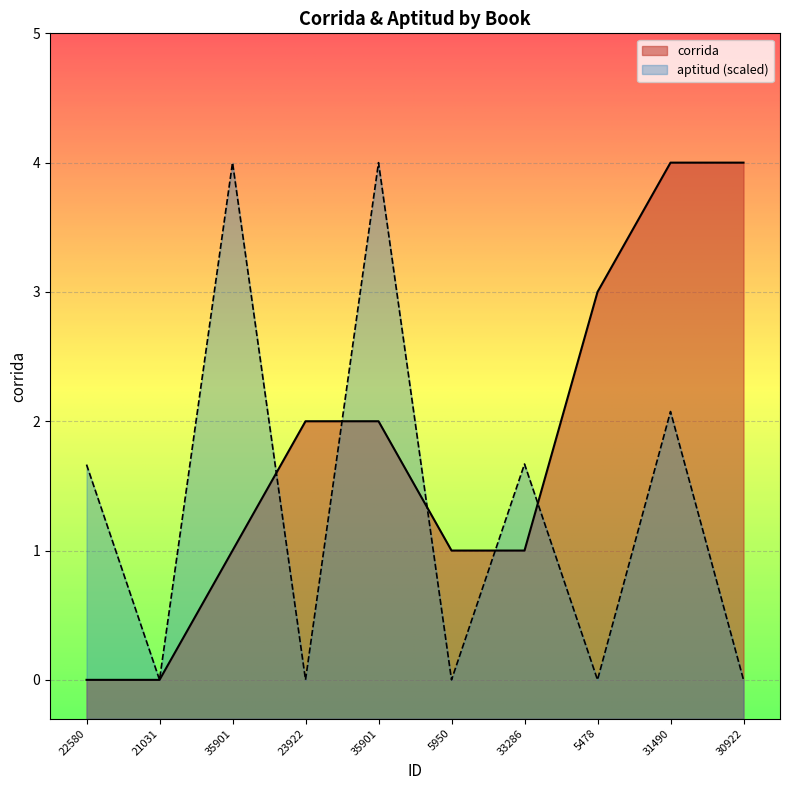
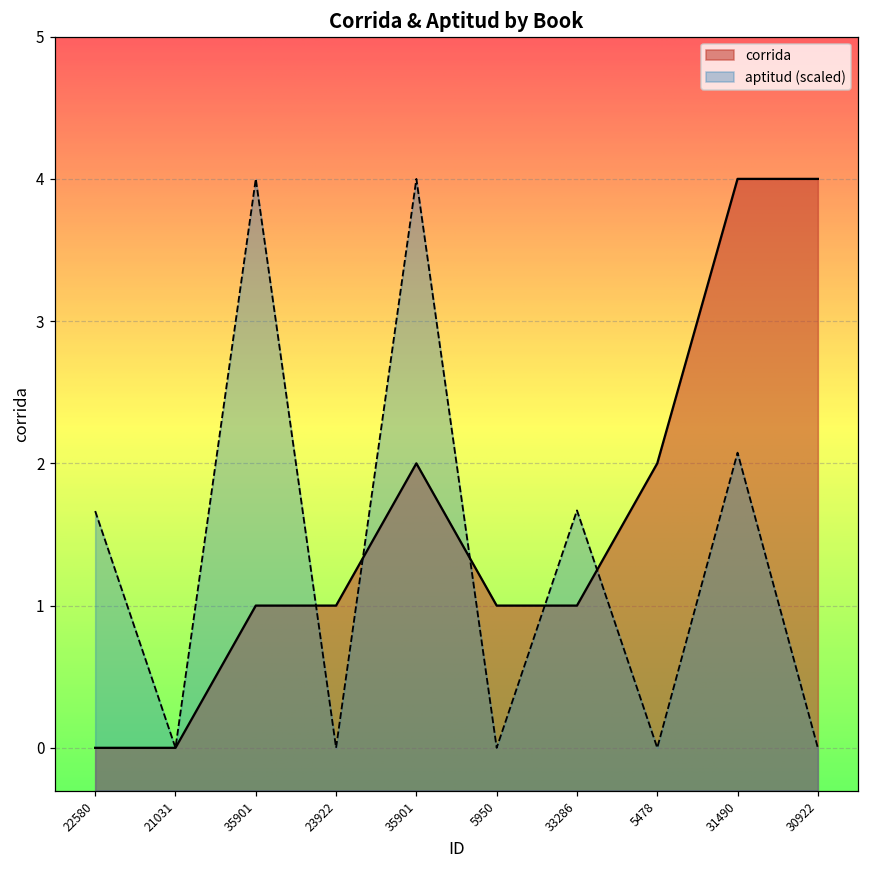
corrida, 23922: 2 -> 1
corrida, 5478: 3 -> 2
